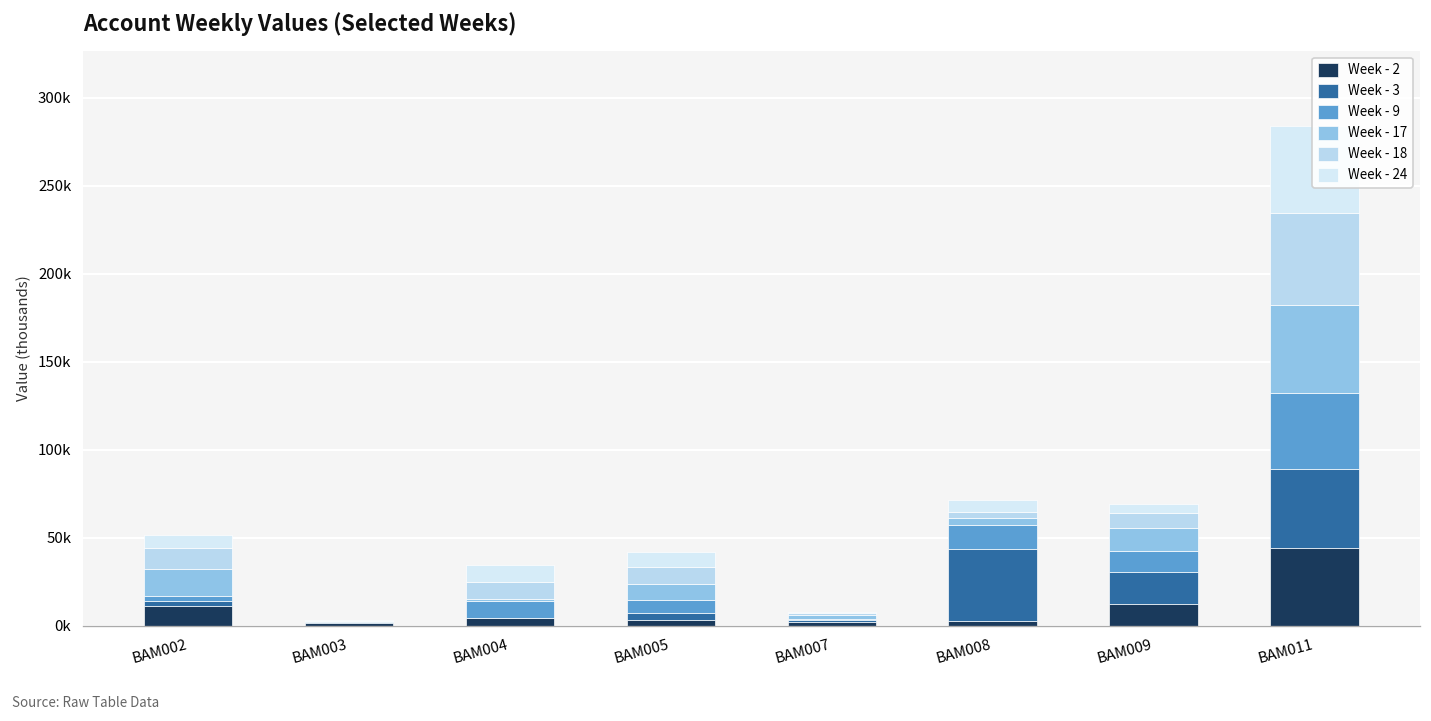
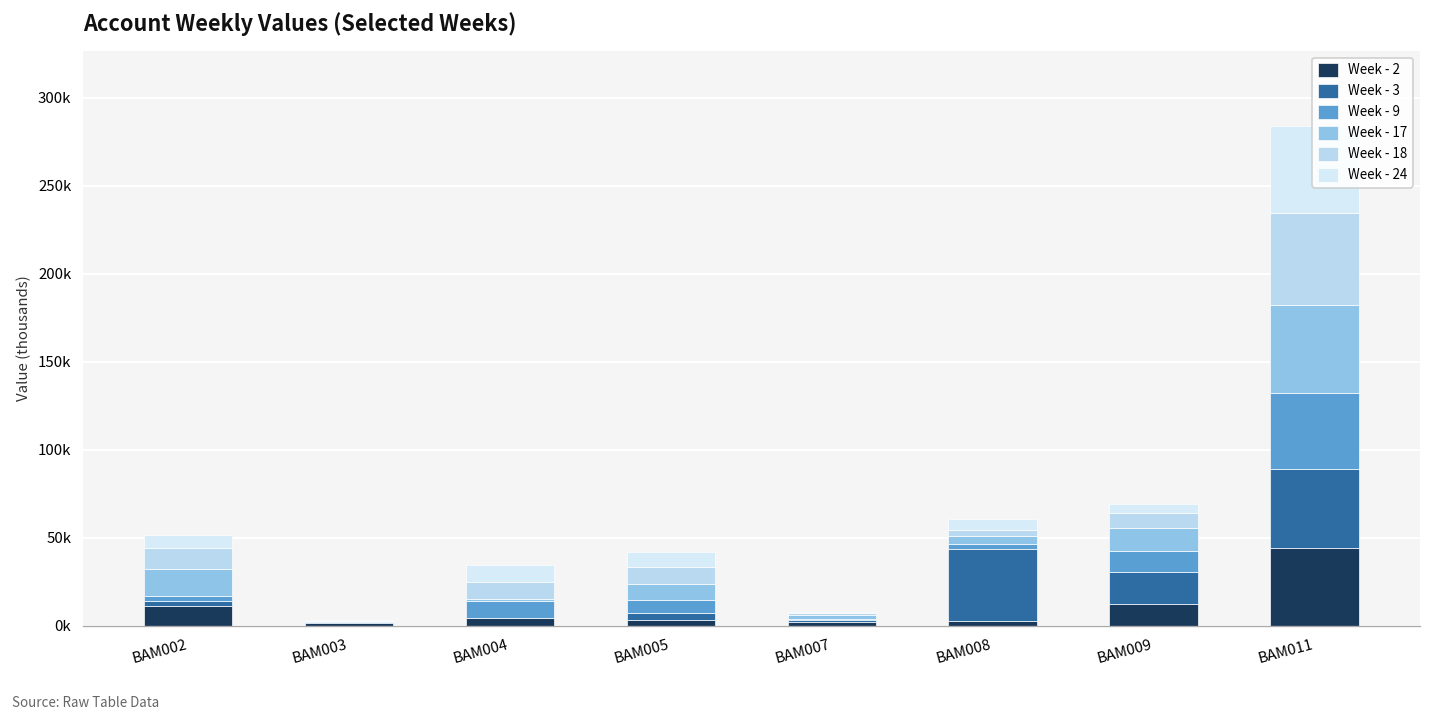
Week - 9, BAM008: 14000 -> 3000
